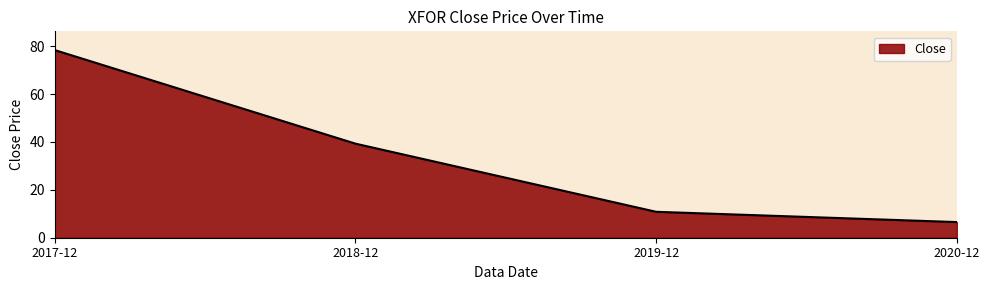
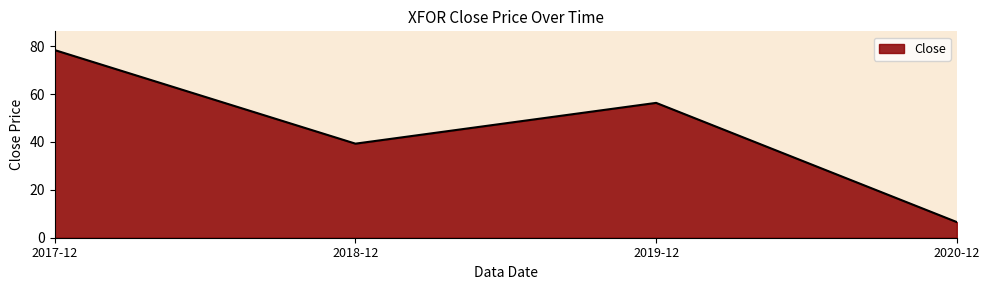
2019-12: 11 -> 56
